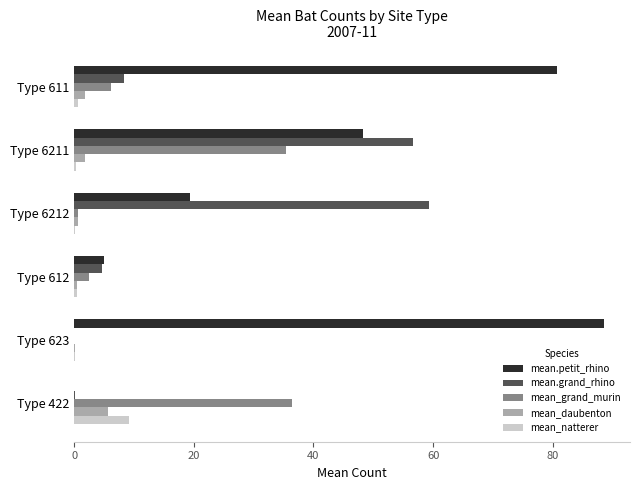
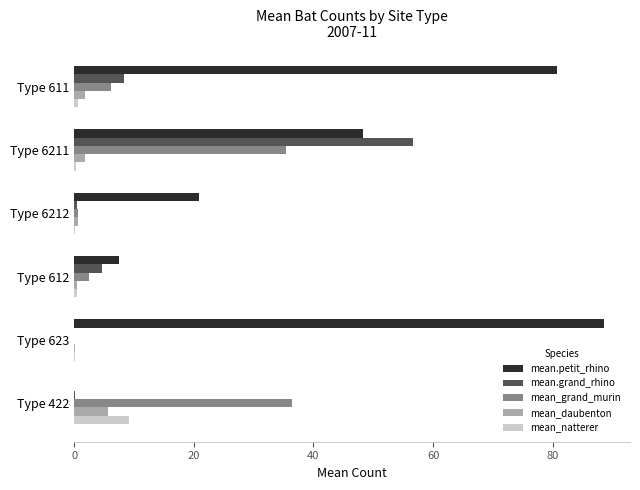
mean.petit_rhino, Type 6212: 19 -> 21
mean.grand_rhino, Type 6212: 59 -> 1
mean.petit_rhino, Type 612: 5 -> 8
